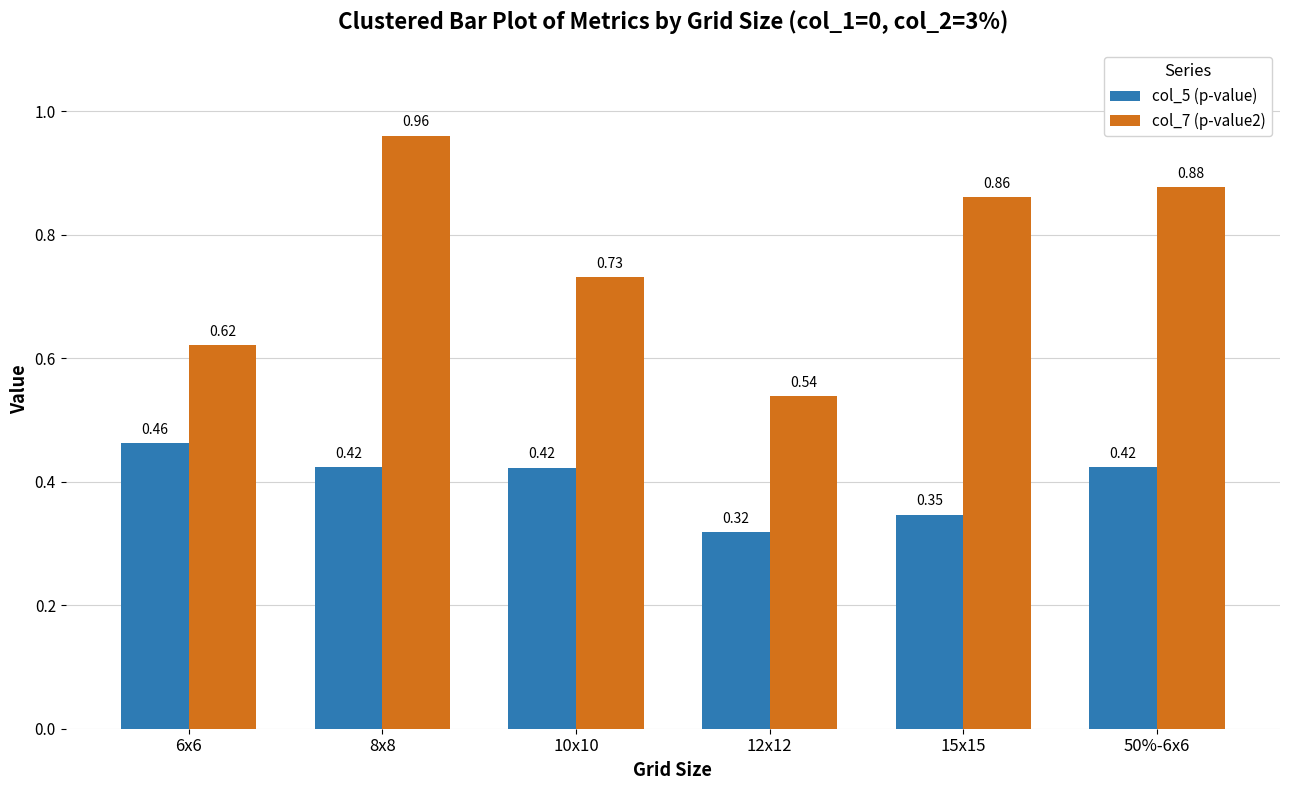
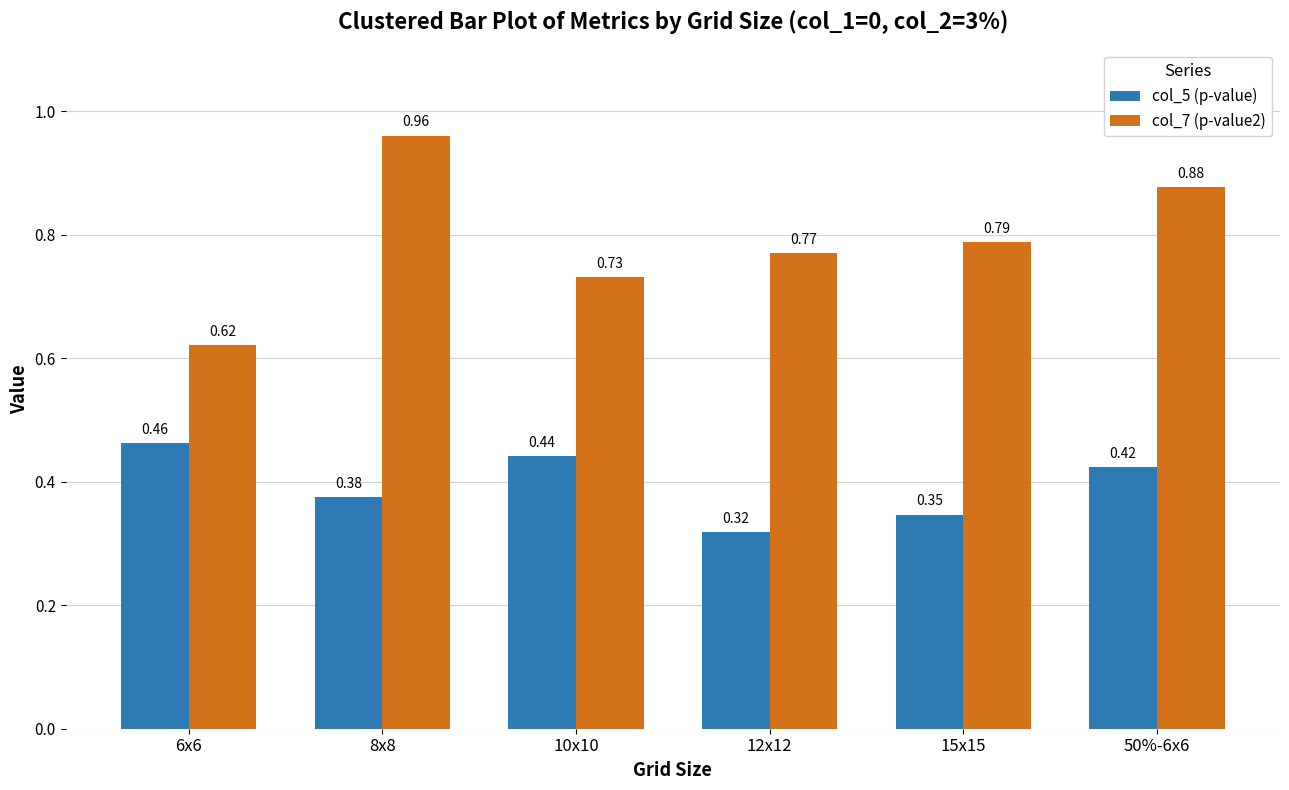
col_5 (p-value), 8x8: 0.42 -> 0.38
col_5 (p-value), 10x10: 0.42 -> 0.44
col_7 (p-value2), 12x12: 0.54 -> 0.77
col_7 (p-value2), 15x15: 0.86 -> 0.79
